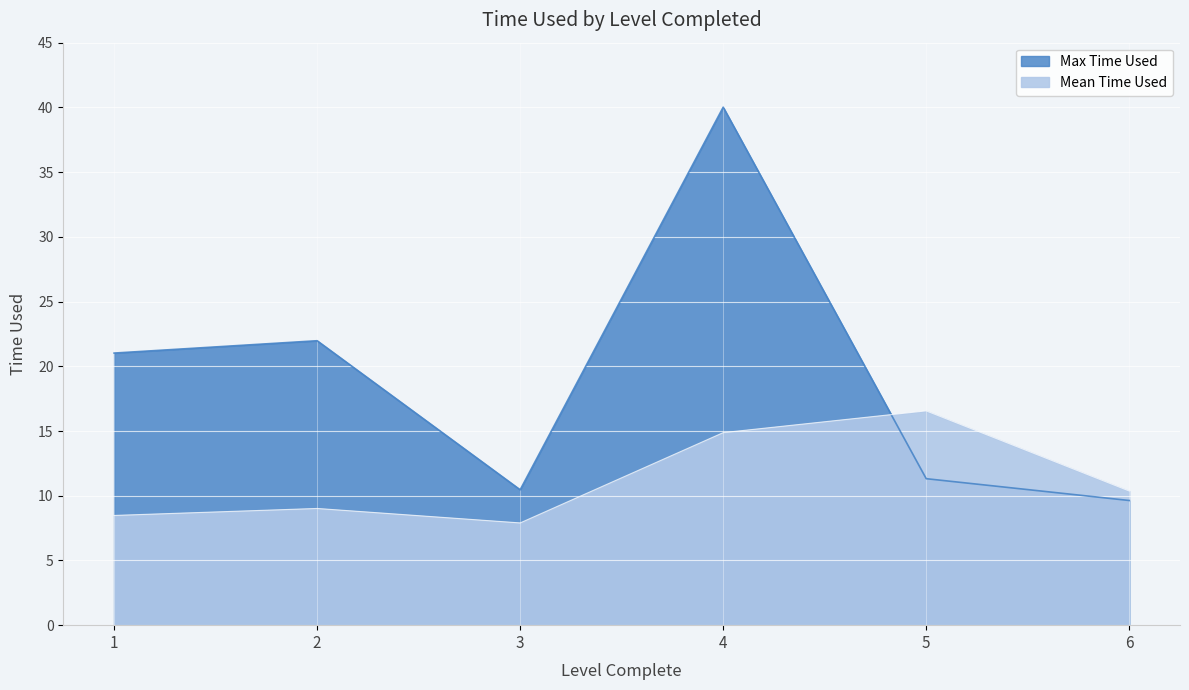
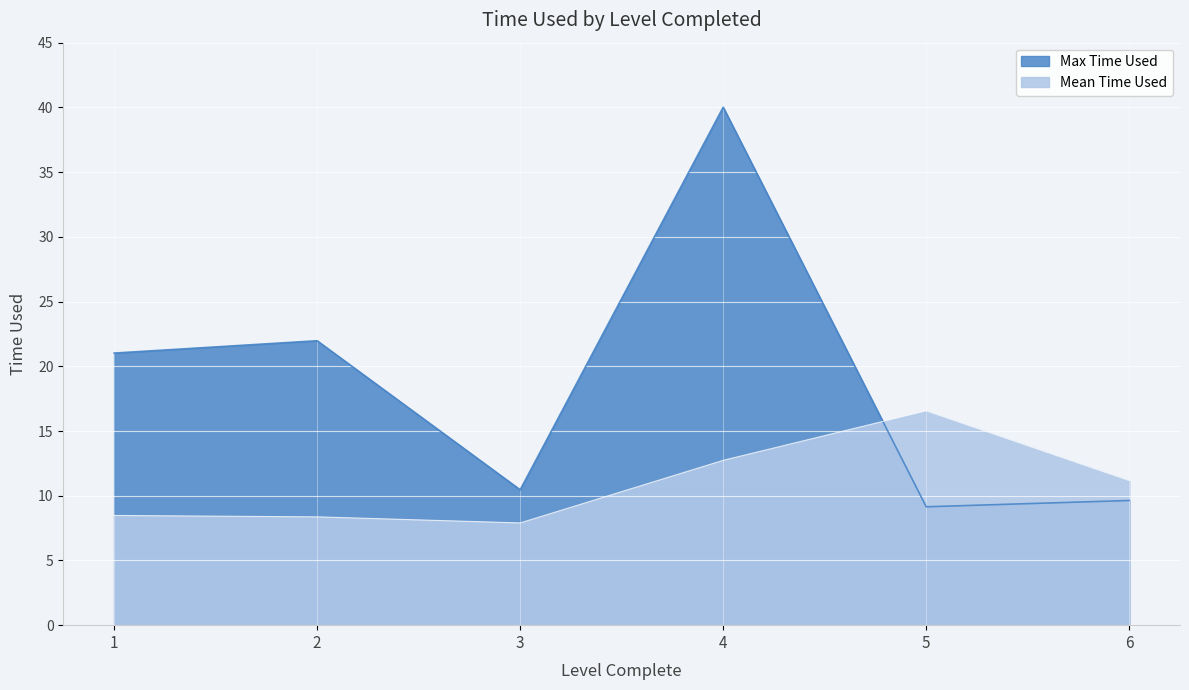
Mean Time Used, 2: 9.0 -> 8.4
Mean Time Used, 4: 14.9 -> 12.7
Max Time Used, 5: 11.3 -> 9.1
Mean Time Used, 6: 10.4 -> 11.2
